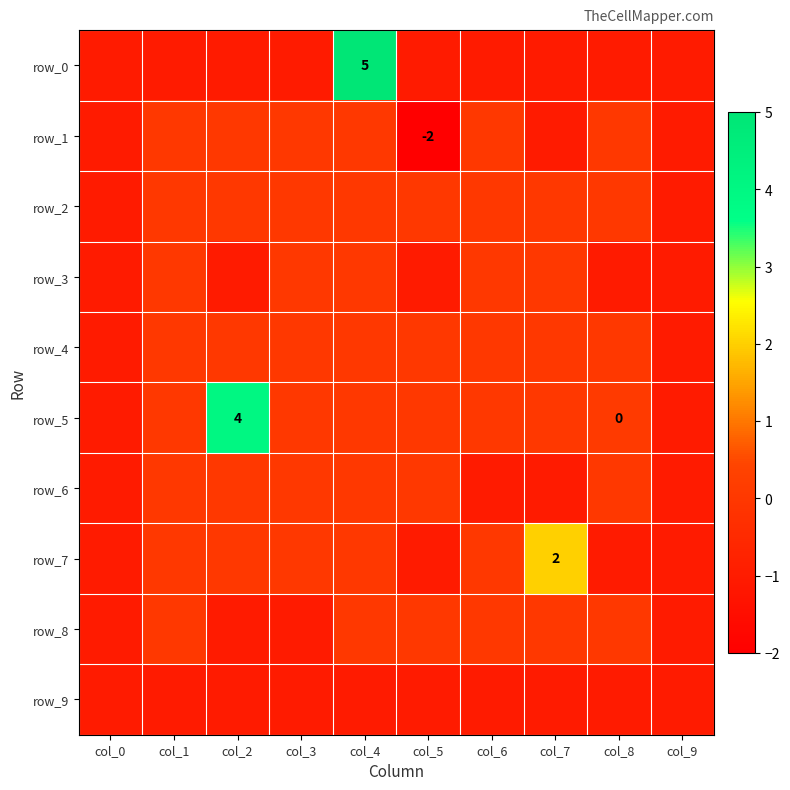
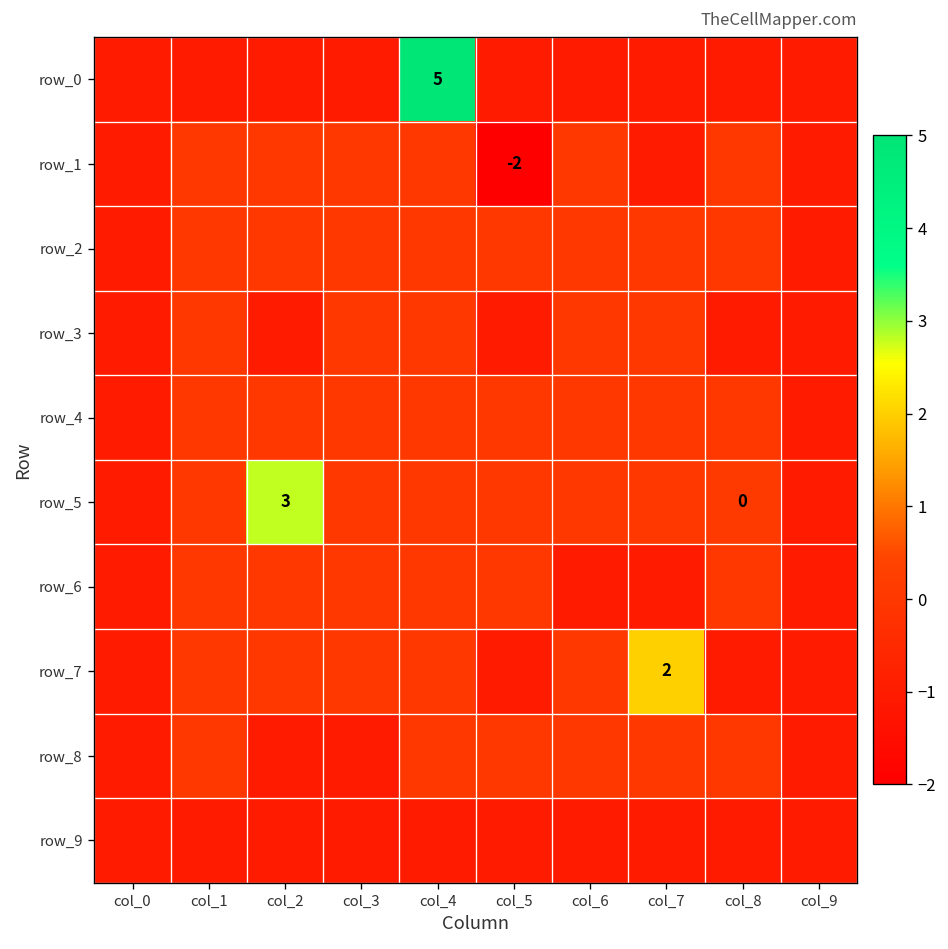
row_5, col_2: 4 -> 3
